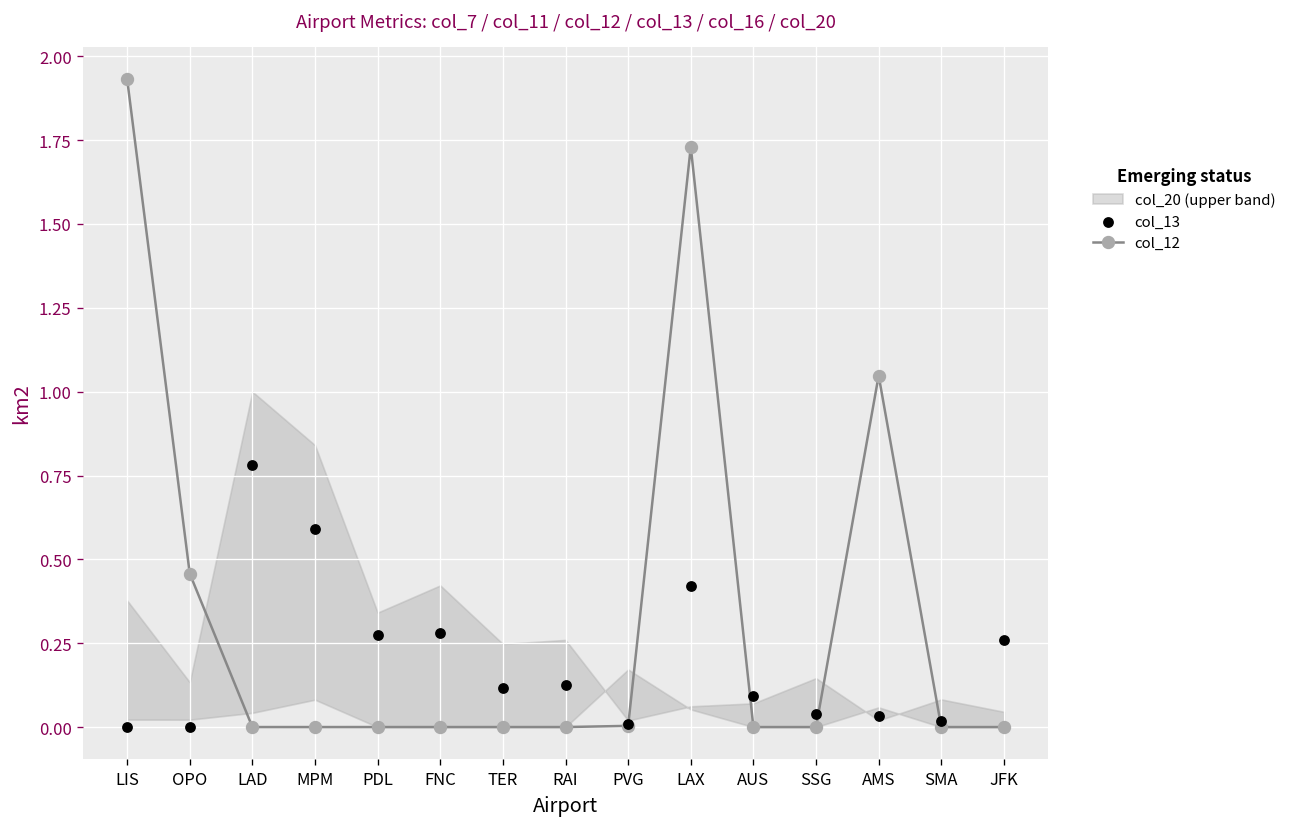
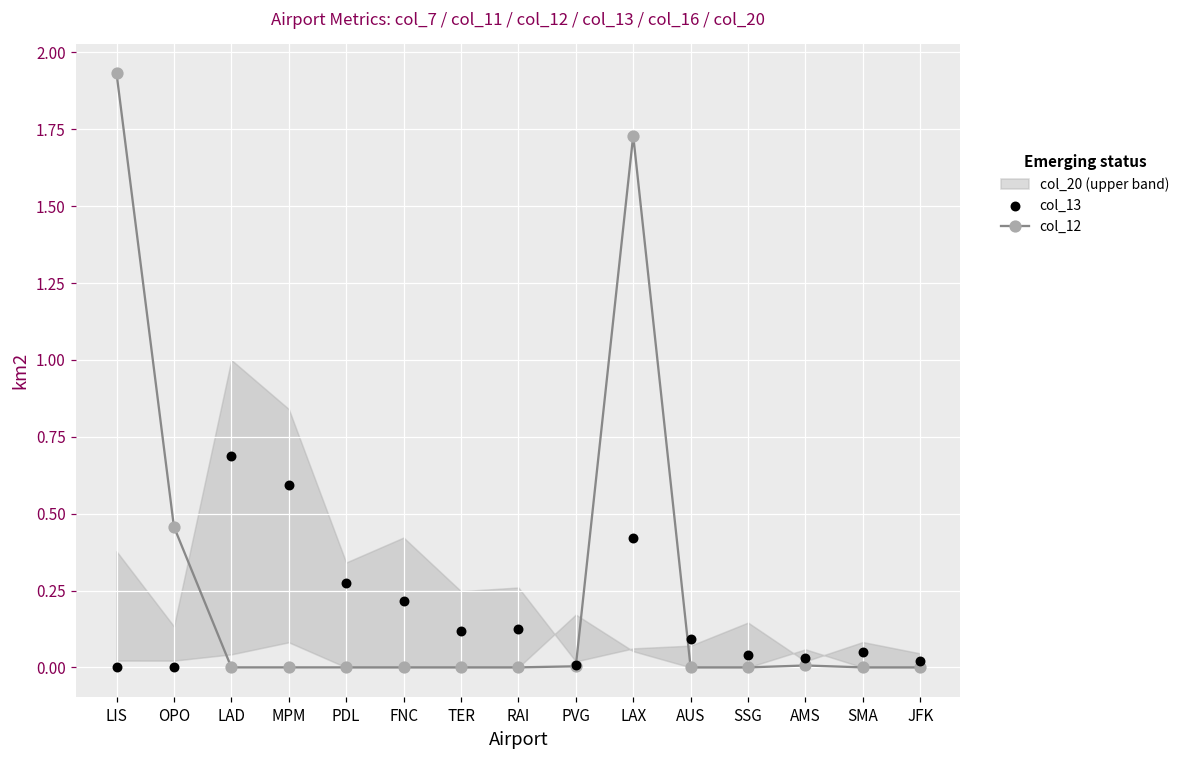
col_13, LAD: 0.78 -> 0.69
col_13, FNC: 0.28 -> 0.21
col_12, AMS: 1.05 -> 0.01
col_13, SMA: 0.02 -> 0.05
col_13, JFK: 0.26 -> 0.02
